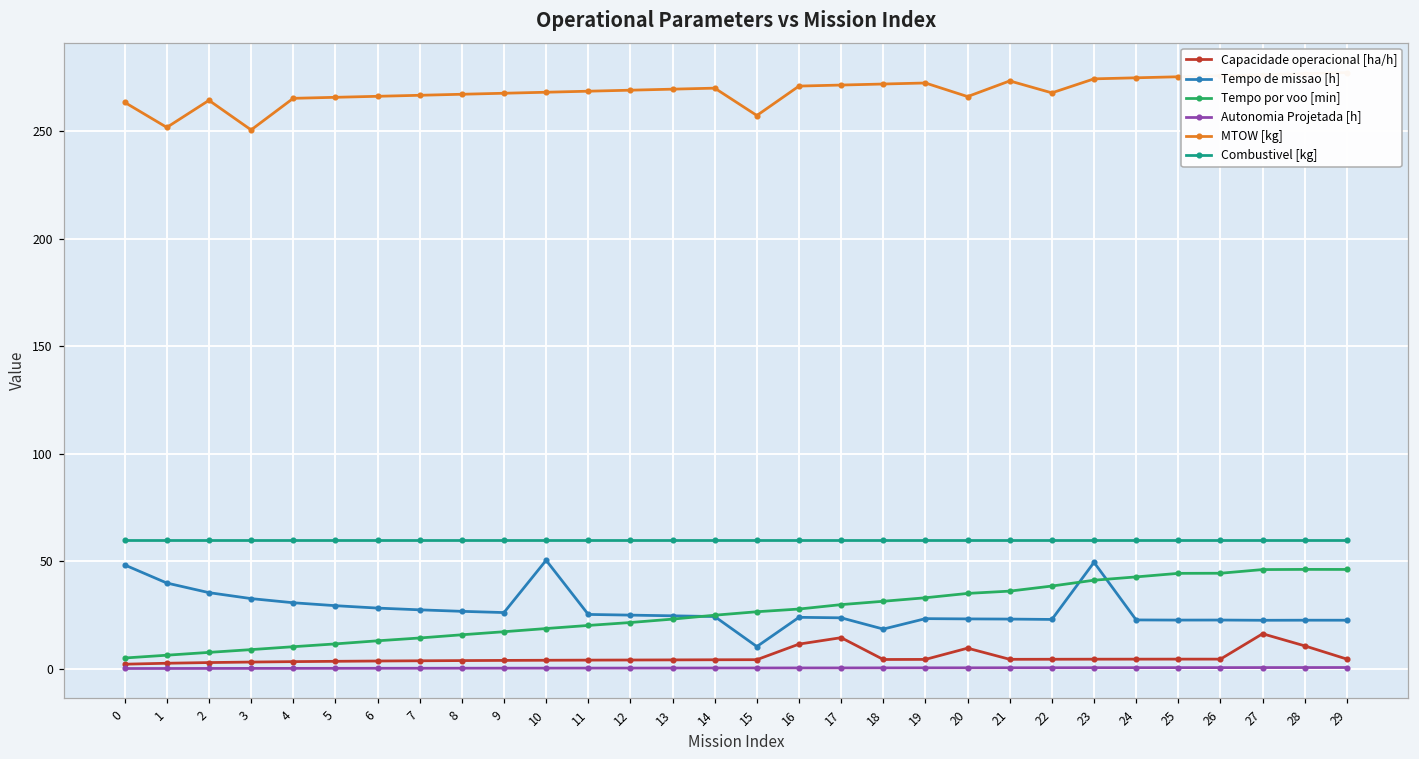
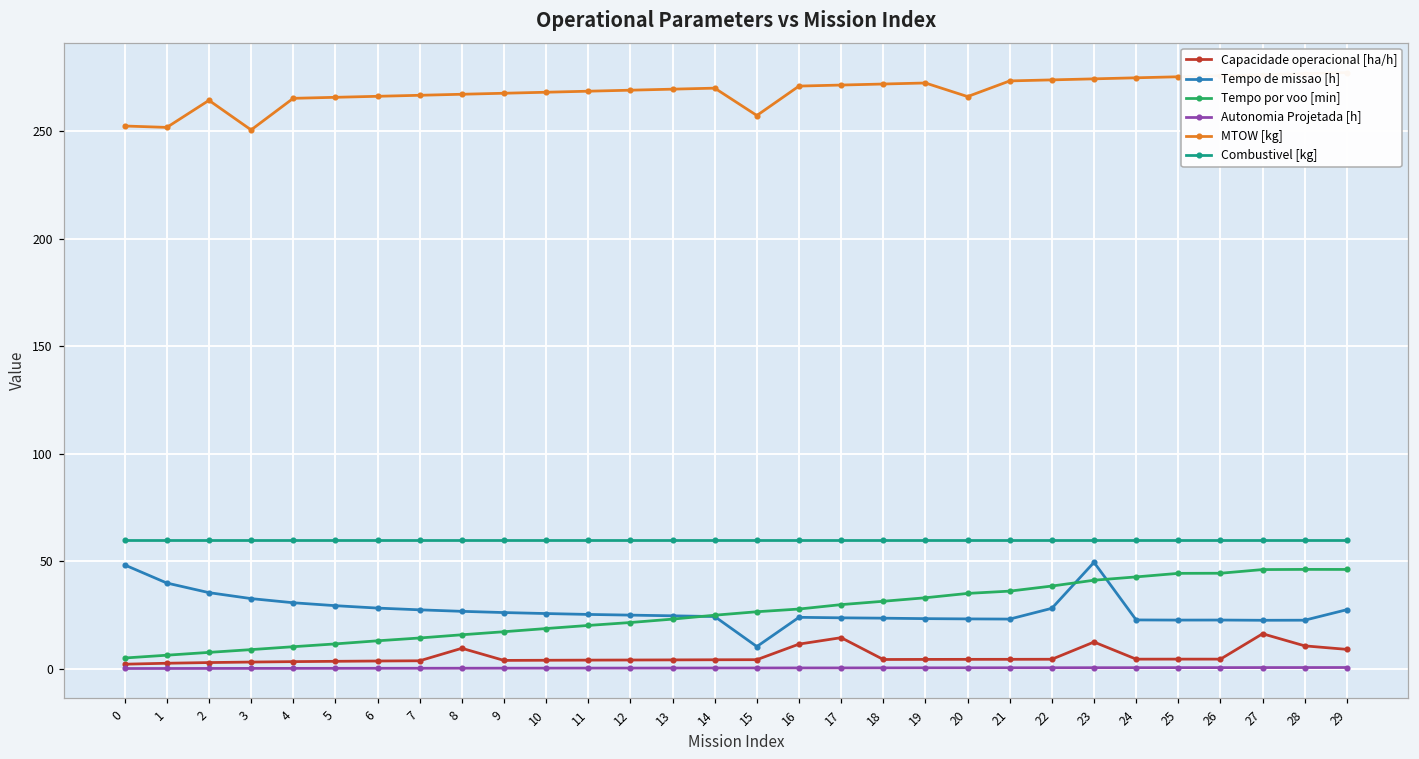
MTOW [kg], 0: 263 -> 252
Capacidade operacional [ha/h], 8: 4 -> 9
Tempo de missao [h], 10: 50 -> 26
Tempo de missao [h], 18: 18 -> 23
Capacidade operacional [ha/h], 20: 10 -> 4
Tempo de missao [h], 22: 23 -> 28
MTOW [kg], 22: 268 -> 274
Capacidade operacional [ha/h], 23: 4 -> 12
Capacidade operacional [ha/h], 29: 4 -> 9
Tempo de missao [h], 29: 23 -> 27
